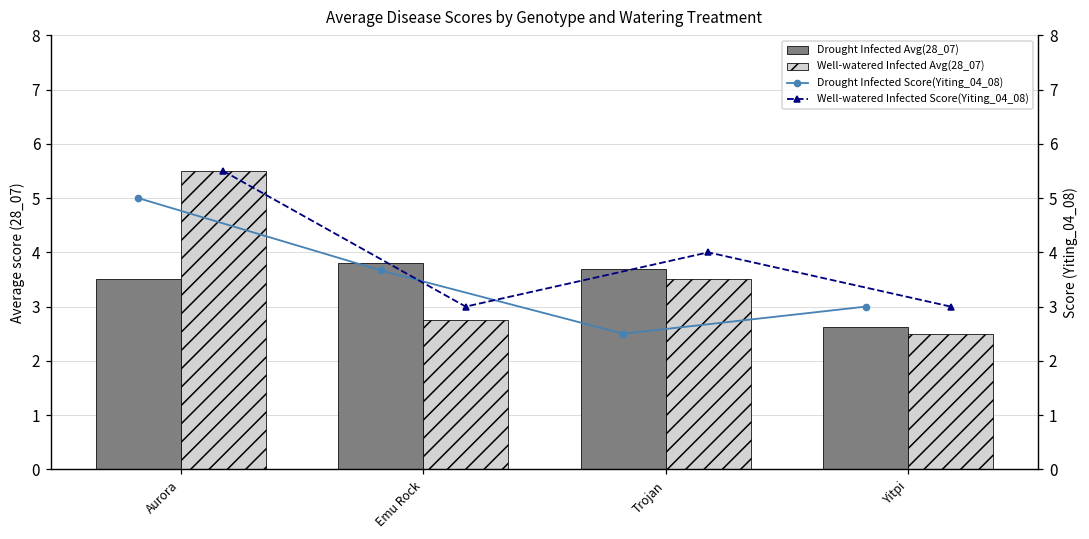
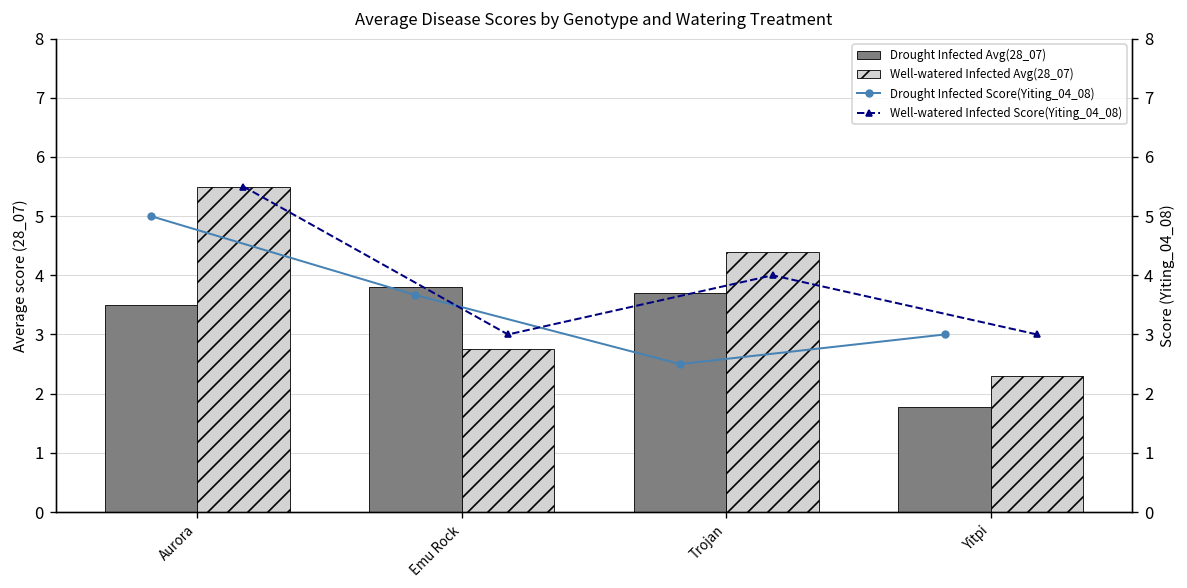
Well-watered Infected Avg(28_07), Trojan: 3.5 -> 4.4
Drought Infected Avg(28_07), Yitpi: 2.6 -> 1.8
Well-watered Infected Avg(28_07), Yitpi: 2.5 -> 2.3
